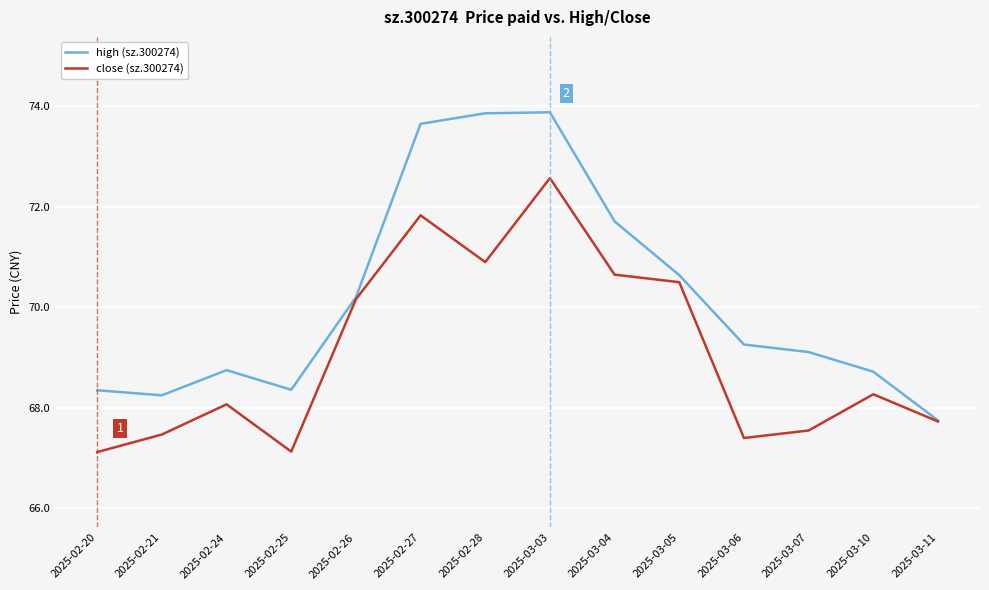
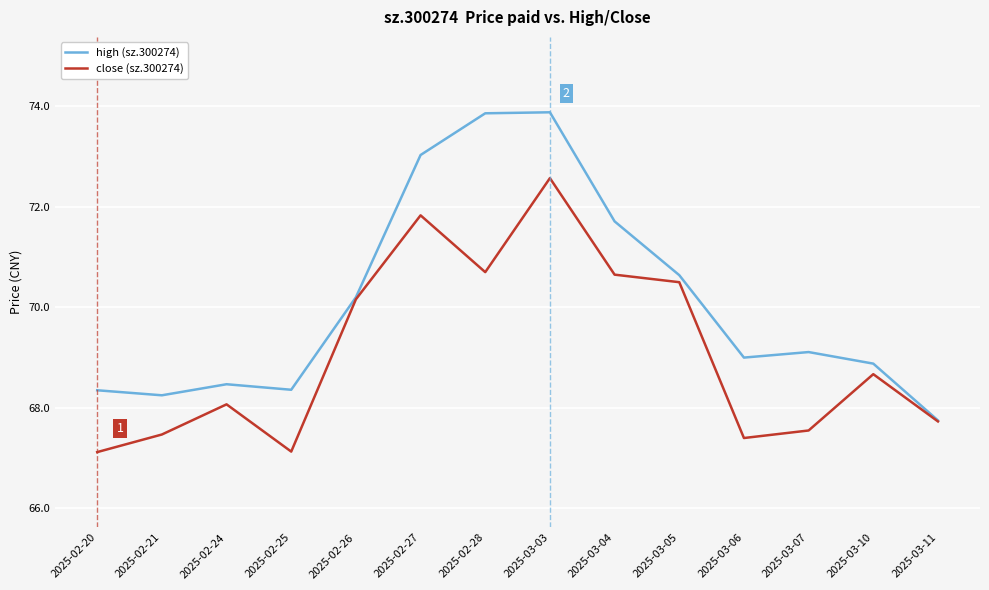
high (sz.300274), 2025-02-24: 68.8 -> 68.5
high (sz.300274), 2025-02-27: 73.7 -> 73.0
close (sz.300274), 2025-02-28: 70.9 -> 70.7
high (sz.300274), 2025-03-06: 69.3 -> 69.0
high (sz.300274), 2025-03-10: 68.7 -> 68.9
close (sz.300274), 2025-03-10: 68.3 -> 68.7
